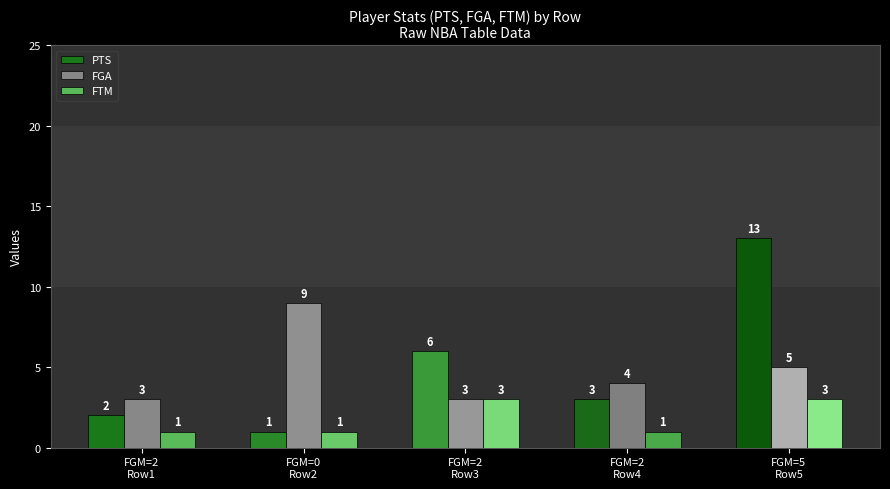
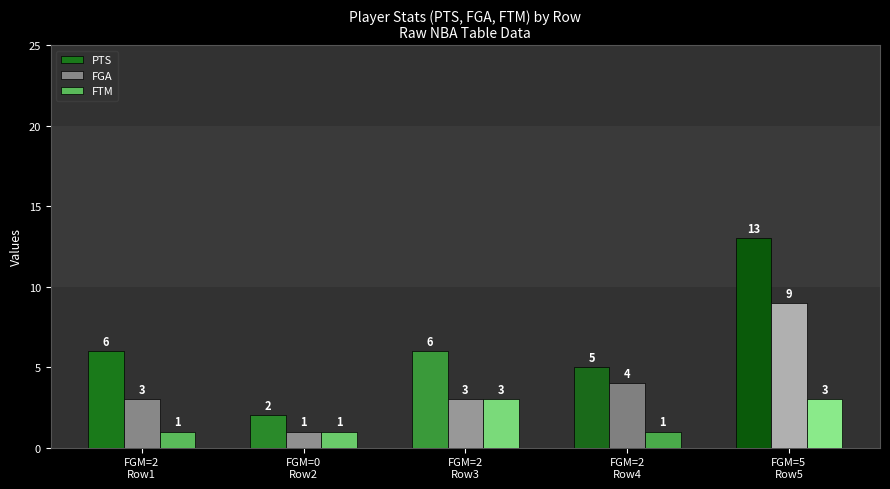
PTS, FGM=2 Row1: 2 -> 6
PTS, FGM=0 Row2: 1 -> 2
FGA, FGM=0 Row2: 9 -> 1
PTS, FGM=2 Row4: 3 -> 5
FGA, FGM=5 Row5: 5 -> 9
